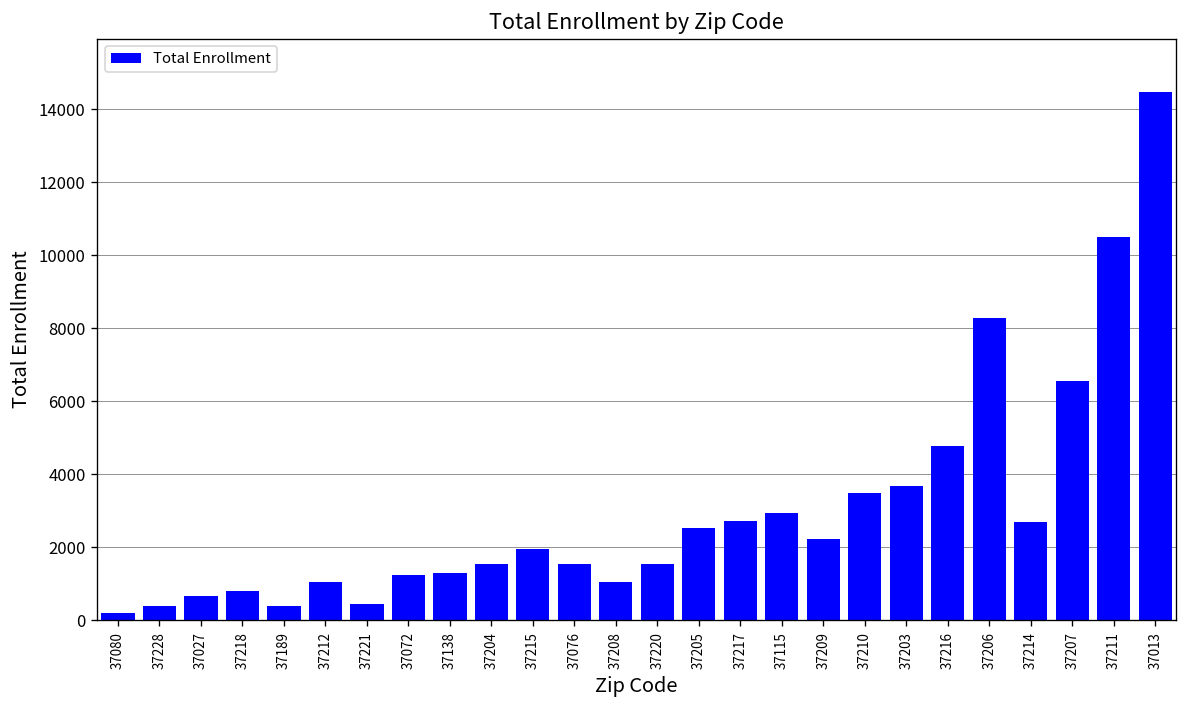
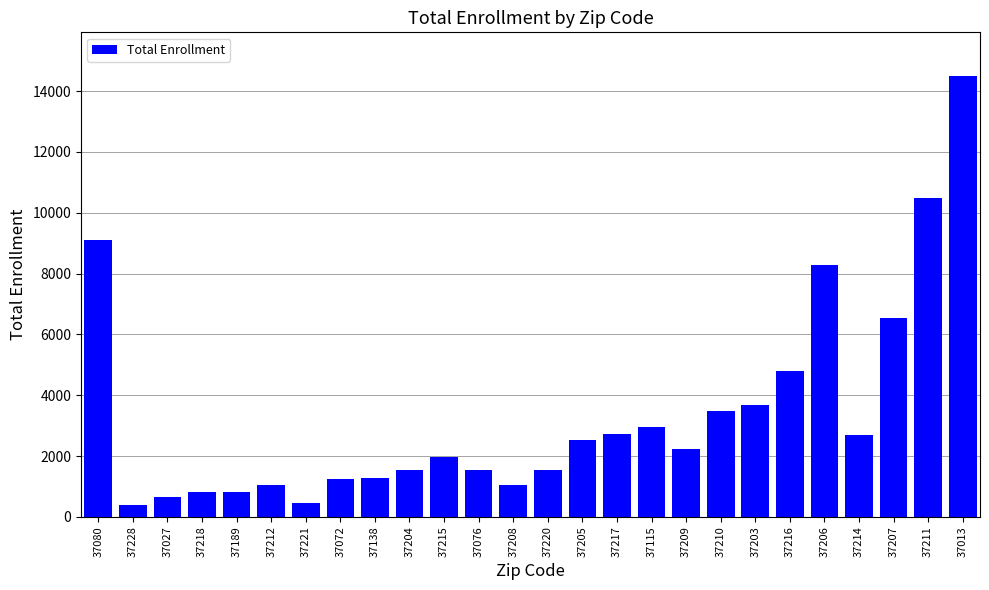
37080: 200 -> 9100
37189: 400 -> 800
